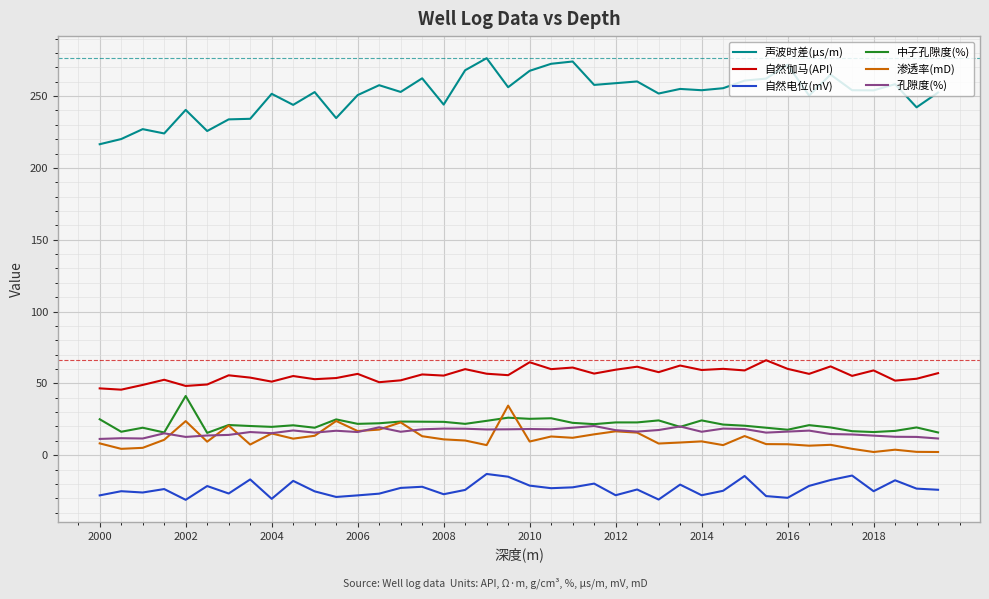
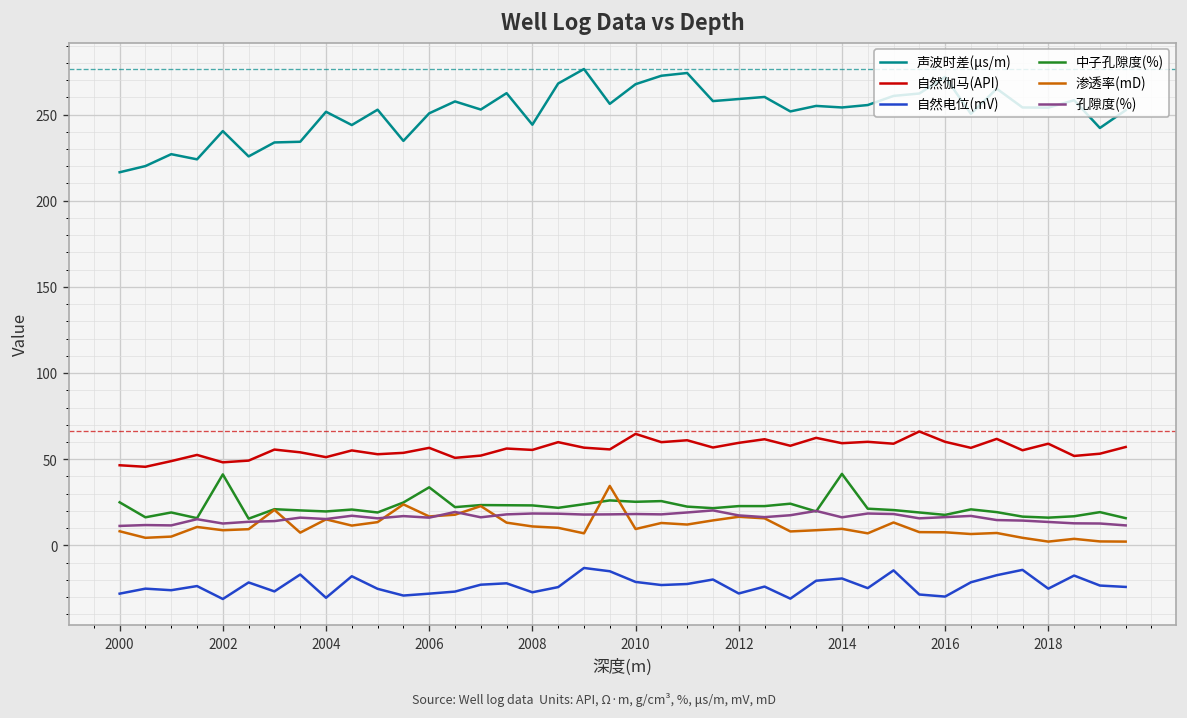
渗透率(mD), 2002: 24 -> 9
中子孔隙度(%), 2006: 22 -> 34
自然电位(mV), 2014: -28 -> -19
中子孔隙度(%), 2014: 24 -> 42
